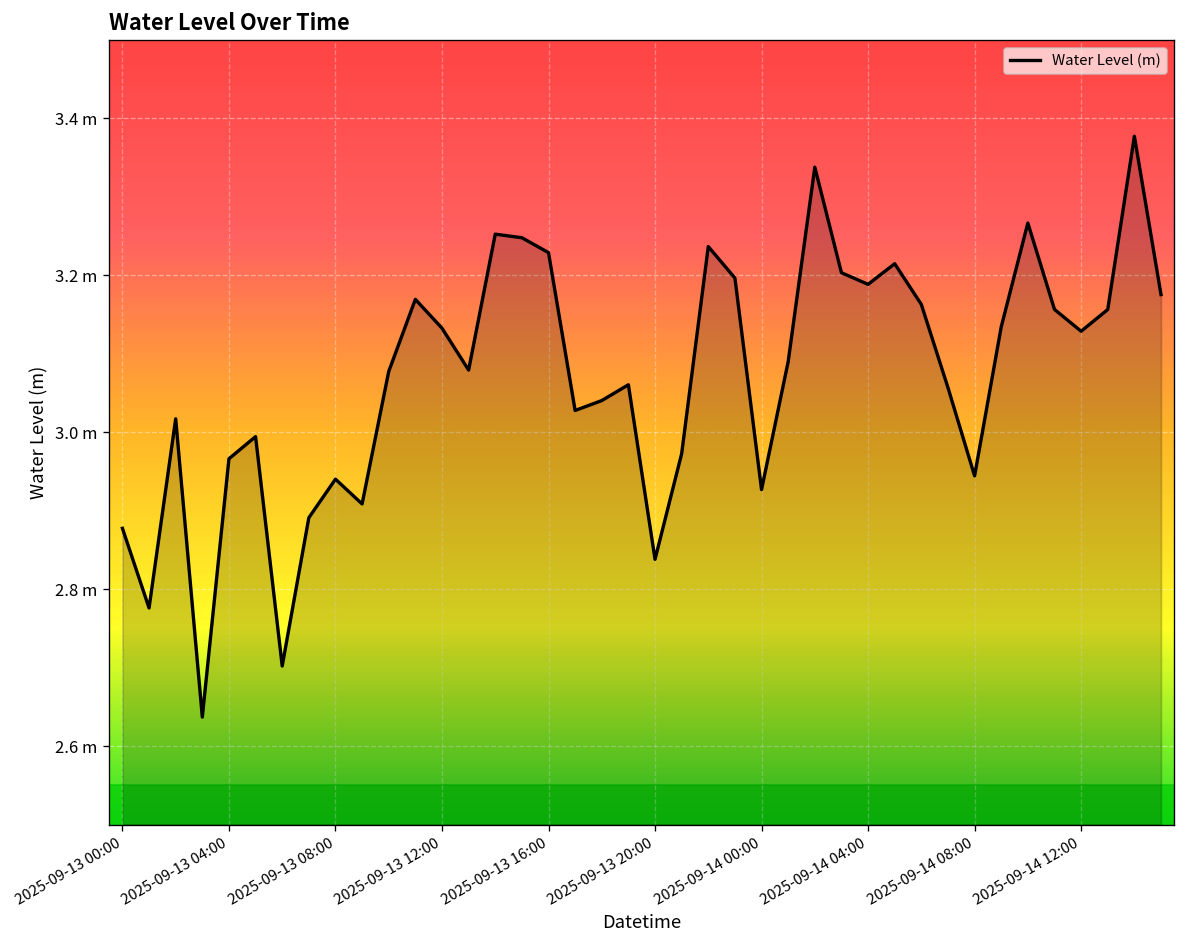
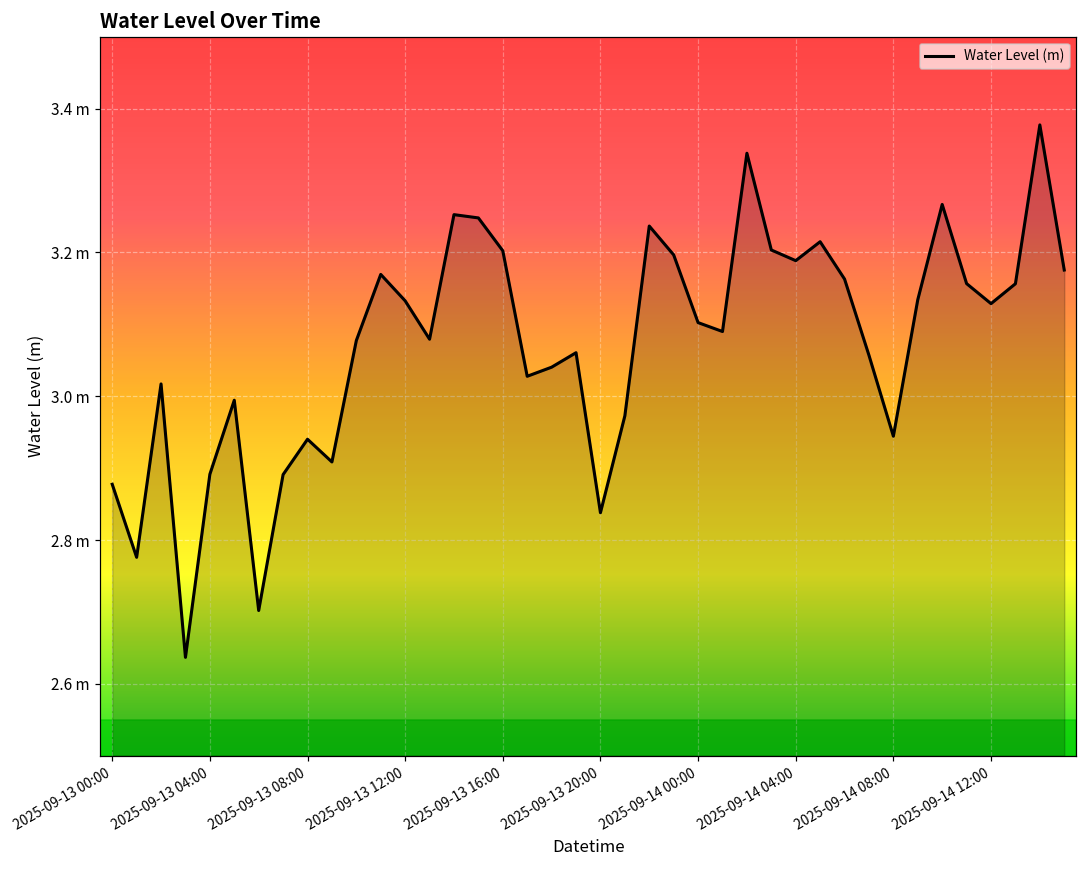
2025-09-13 04:00: 2.97 m -> 2.89 m
2025-09-13 16:00: 3.23 m -> 3.20 m
2025-09-14 00:00: 2.93 m -> 3.10 m
